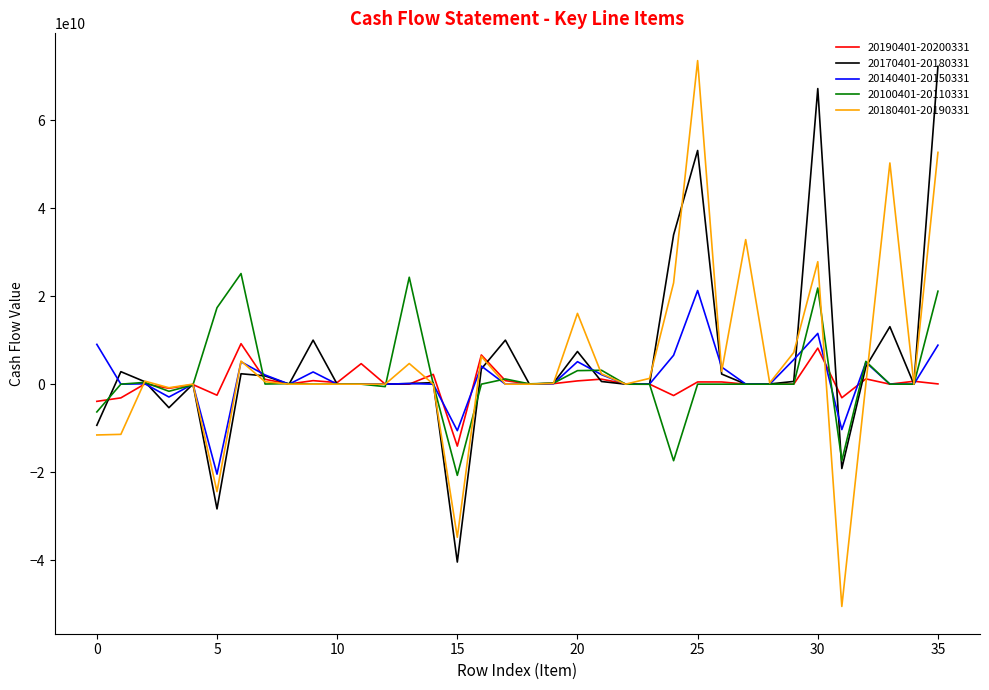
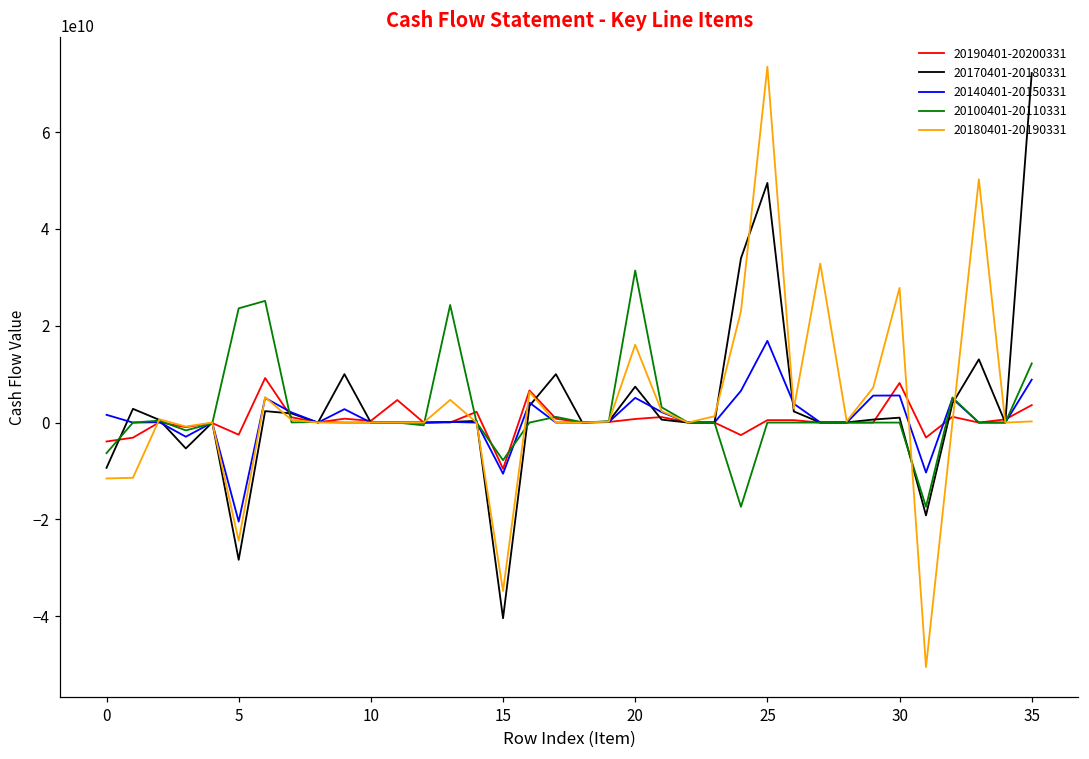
20140401-20150331, 0: 9000000000 -> 2000000000
20100401-20110331, 5: 17000000000 -> 24000000000
20190401-20200331, 15: -14000000000 -> -10000000000
20100401-20110331, 15: -21000000000 -> -8000000000
20100401-20110331, 20: 3000000000 -> 31000000000
20170401-20180331, 25: 53000000000 -> 49000000000
20140401-20150331, 25: 21000000000 -> 17000000000
20170401-20180331, 30: 67000000000 -> 1000000000
20140401-20150331, 30: 12000000000 -> 6000000000
20100401-20110331, 30: 22000000000 -> 0
20190401-20200331, 35: 0 -> 4000000000
20100401-20110331, 35: 21000000000 -> 12000000000
20180401-20190331, 35: 53000000000 -> 0
